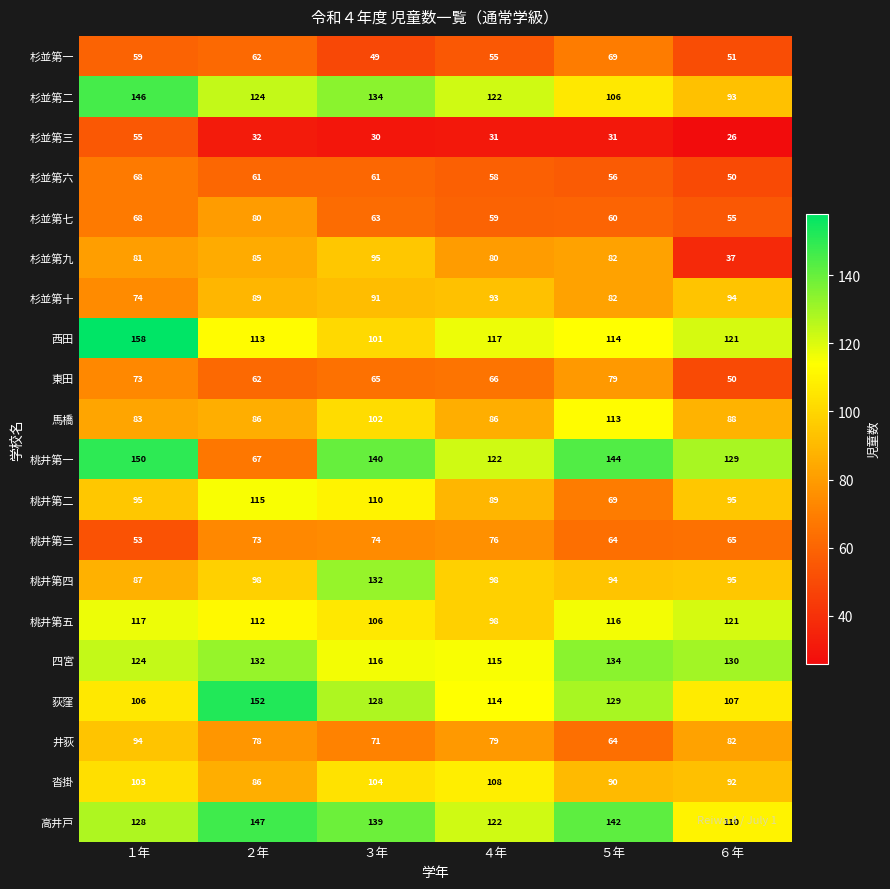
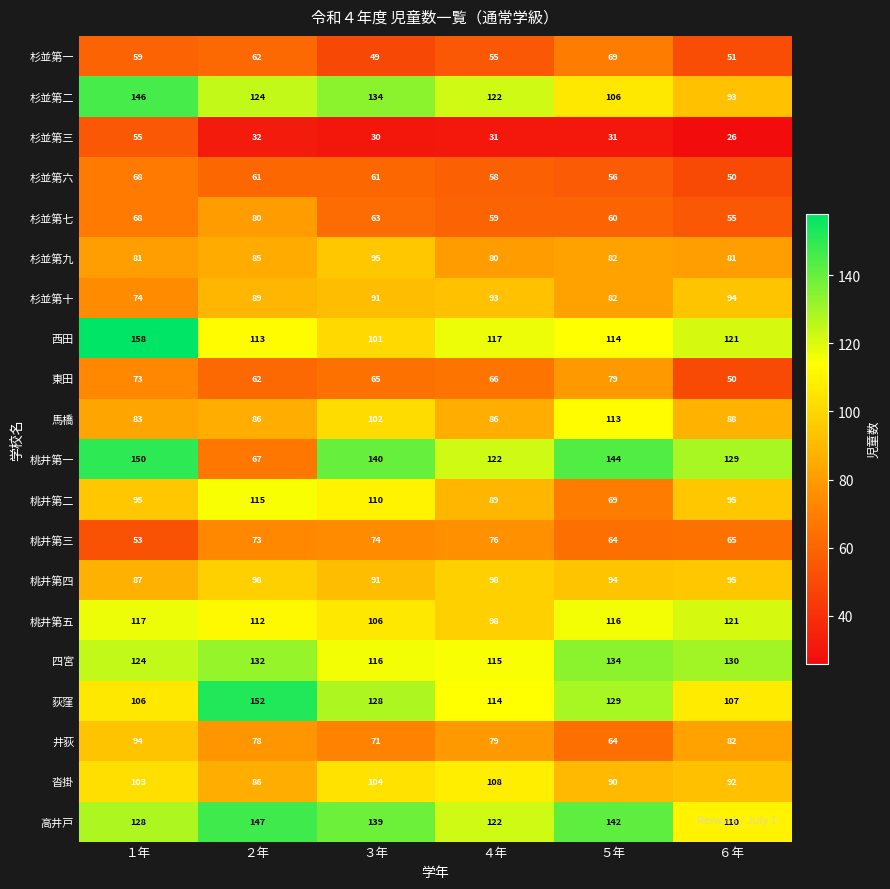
杉並第九, ６年: 37 -> 81
桃井第四, ３年: 132 -> 91
